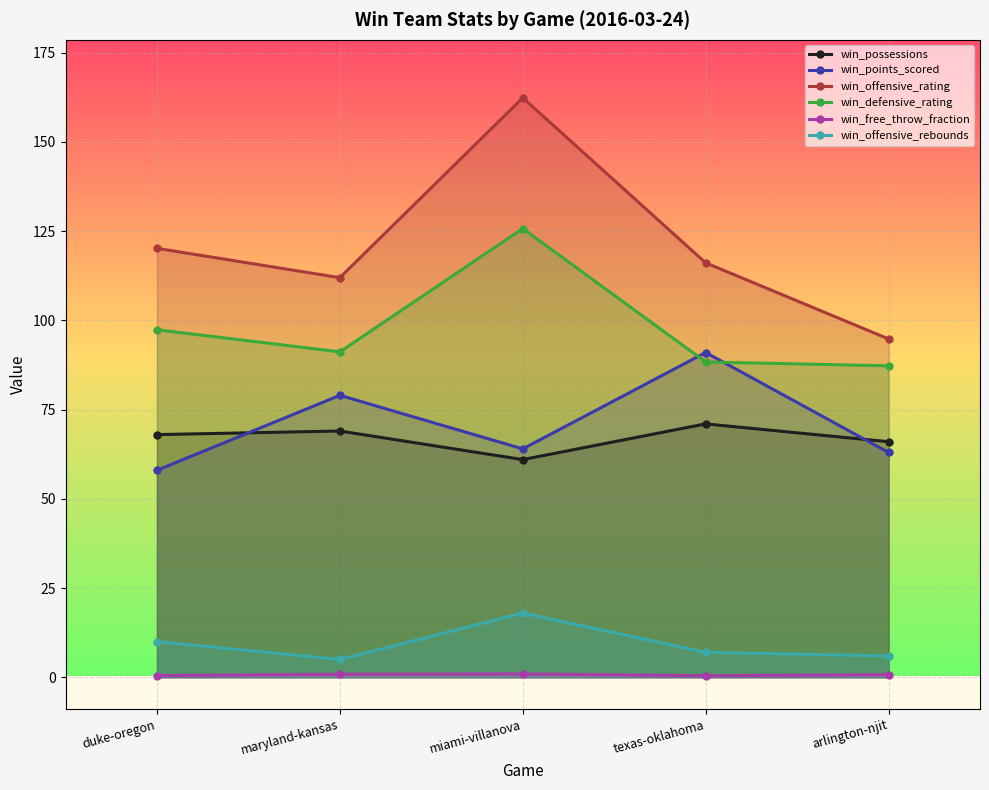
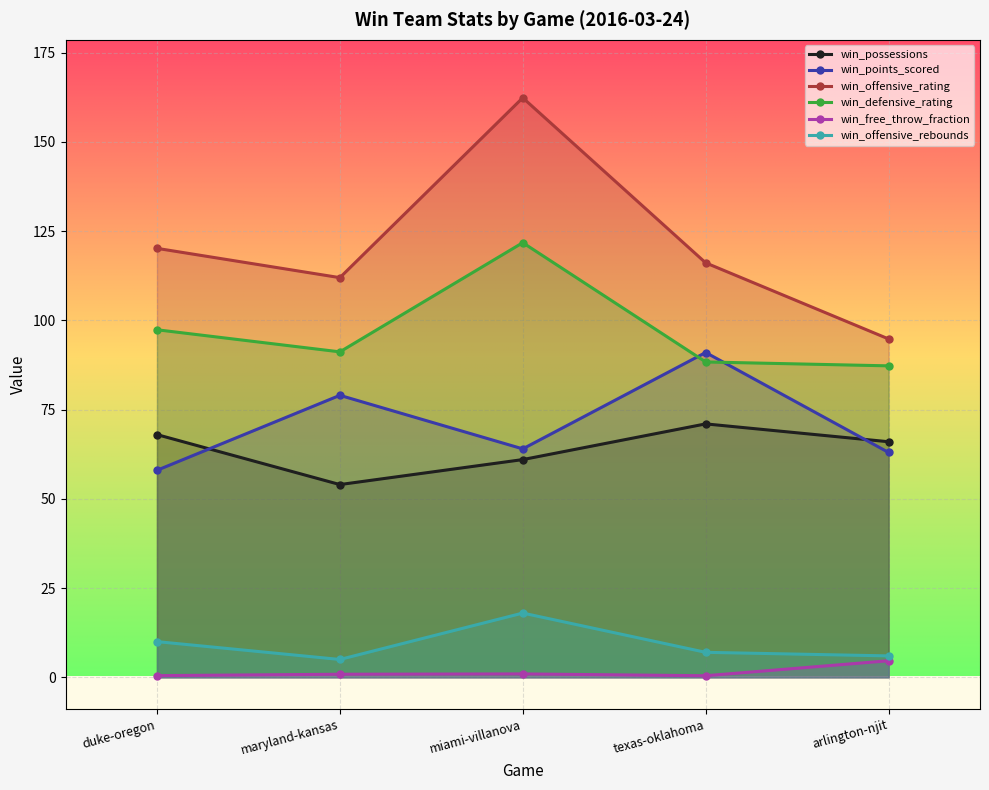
win_possessions, maryland-kansas: 69 -> 54
win_defensive_rating, miami-villanova: 126 -> 122
win_free_throw_fraction, arlington-njit: 1 -> 5
